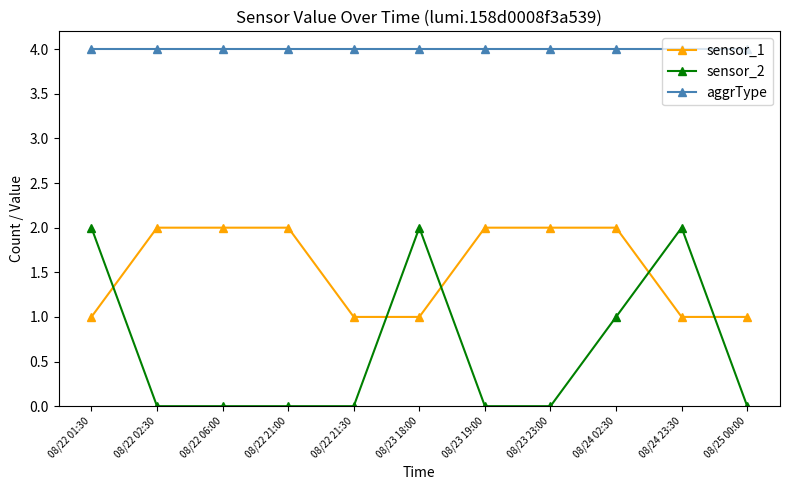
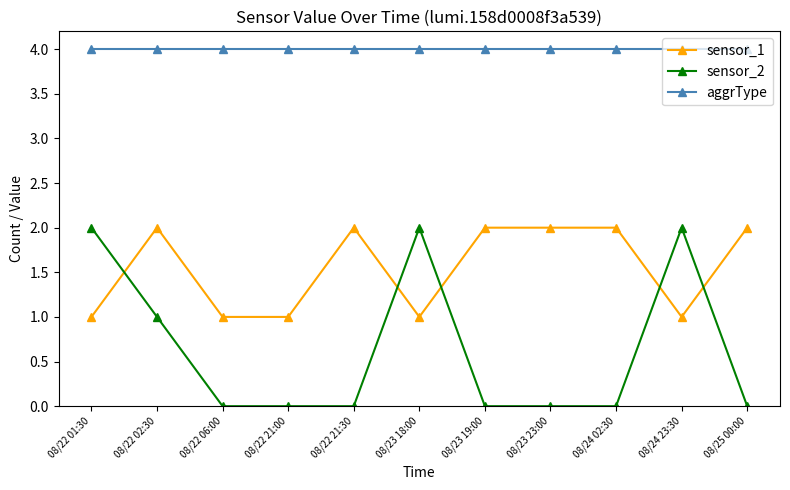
sensor_2, 08/22 02:30: 0 -> 1
sensor_1, 08/22 06:00: 2 -> 1
sensor_1, 08/22 21:00: 2 -> 1
sensor_1, 08/22 21:30: 1 -> 2
sensor_2, 08/24 02:30: 1 -> 0
sensor_1, 08/25 00:00: 1 -> 2
